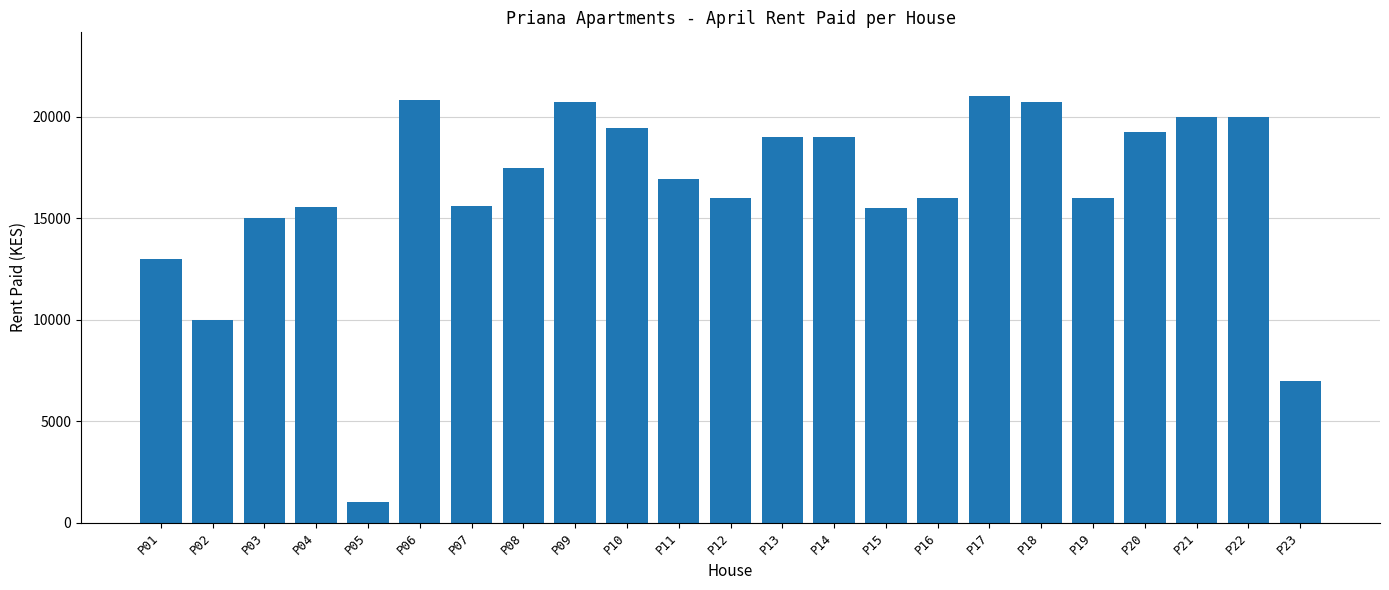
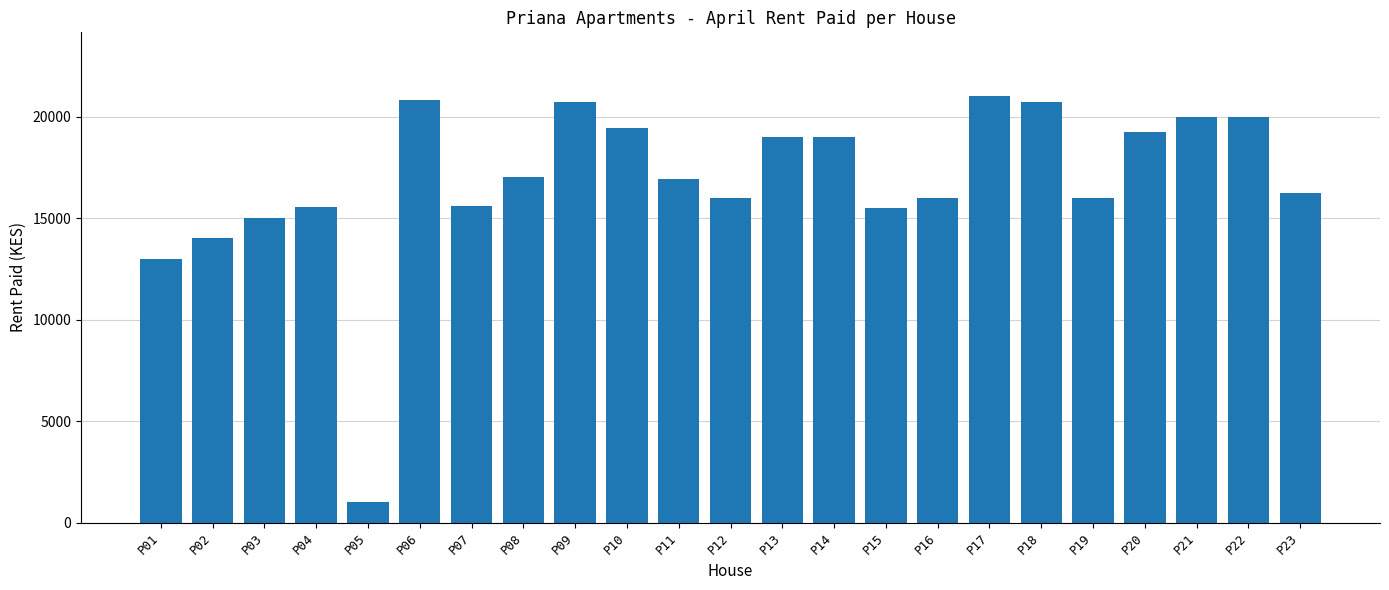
P02: 10000 -> 14000
P08: 17500 -> 17000
P23: 7000 -> 16300
